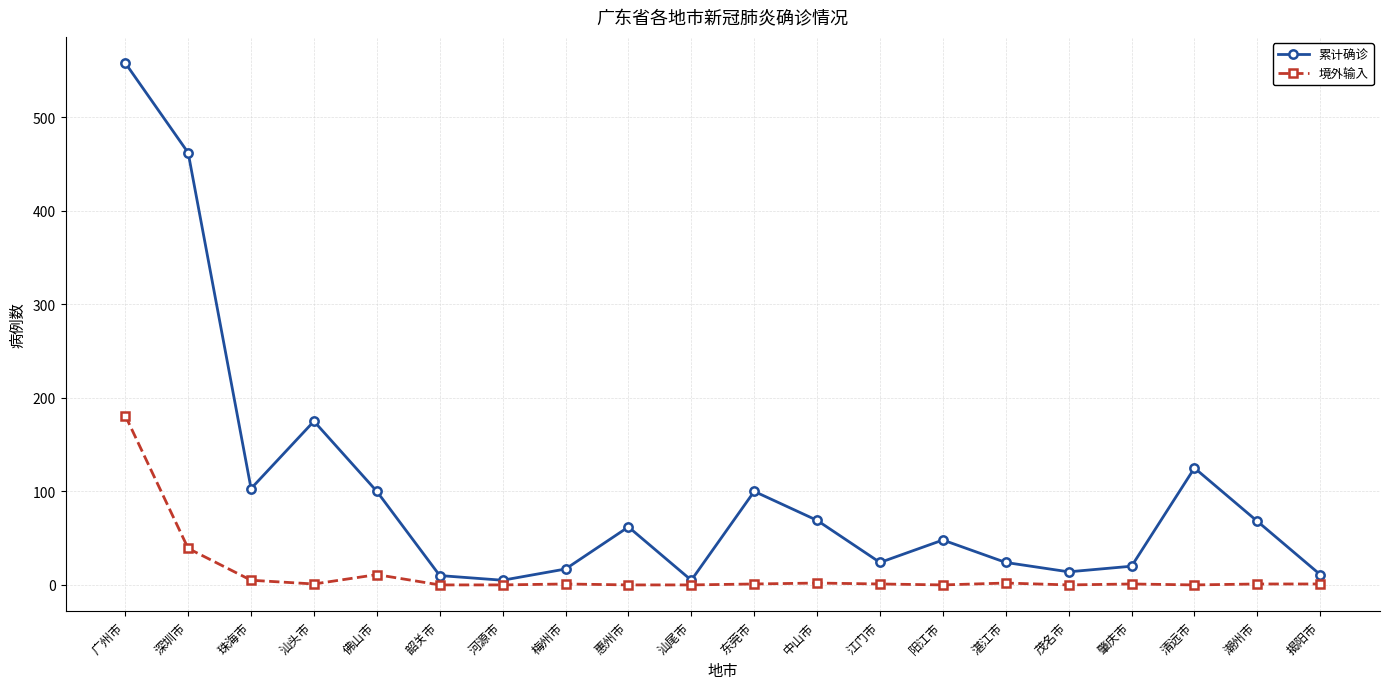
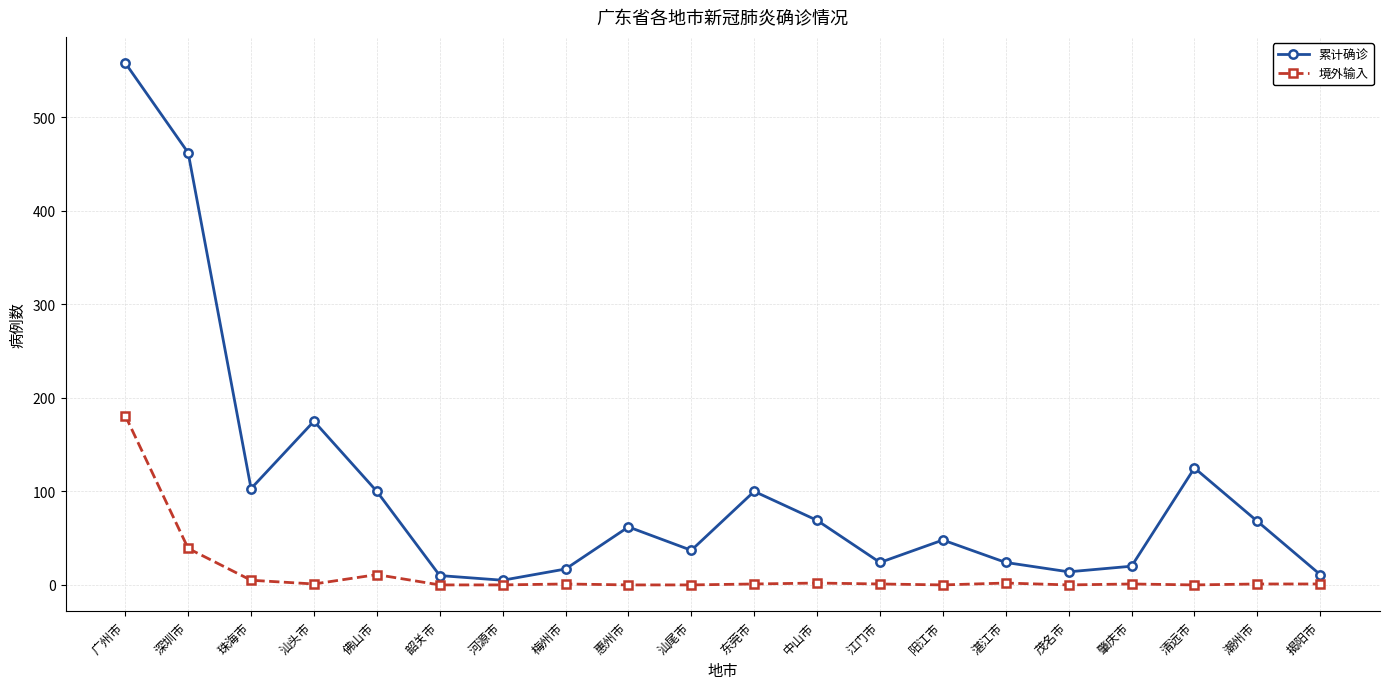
累计确诊, 汕尾市: 10 -> 40
